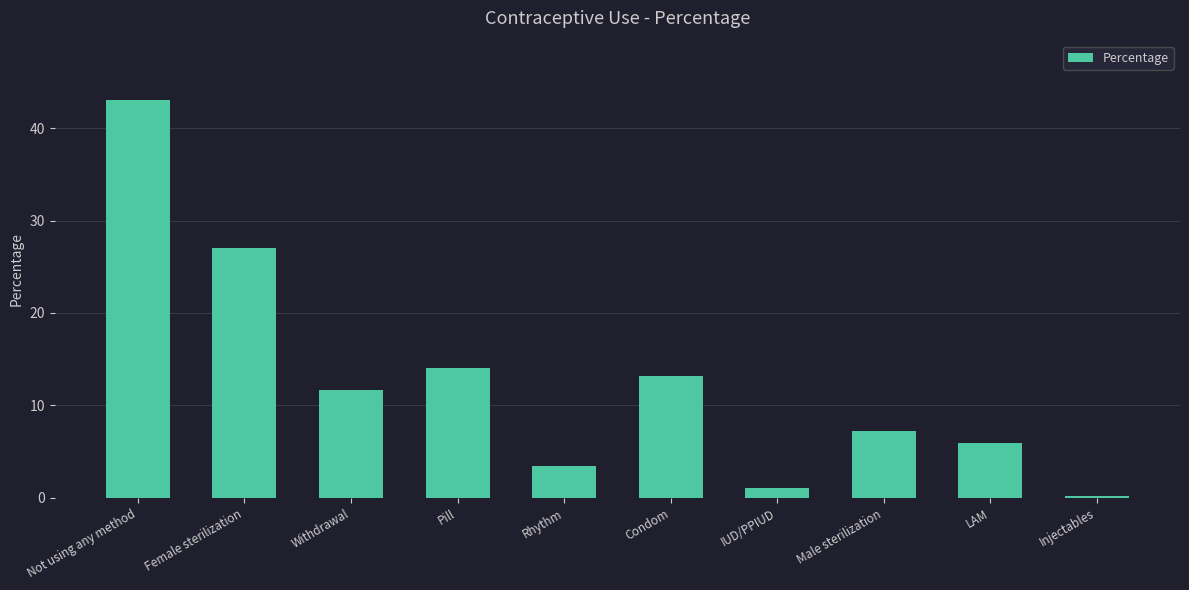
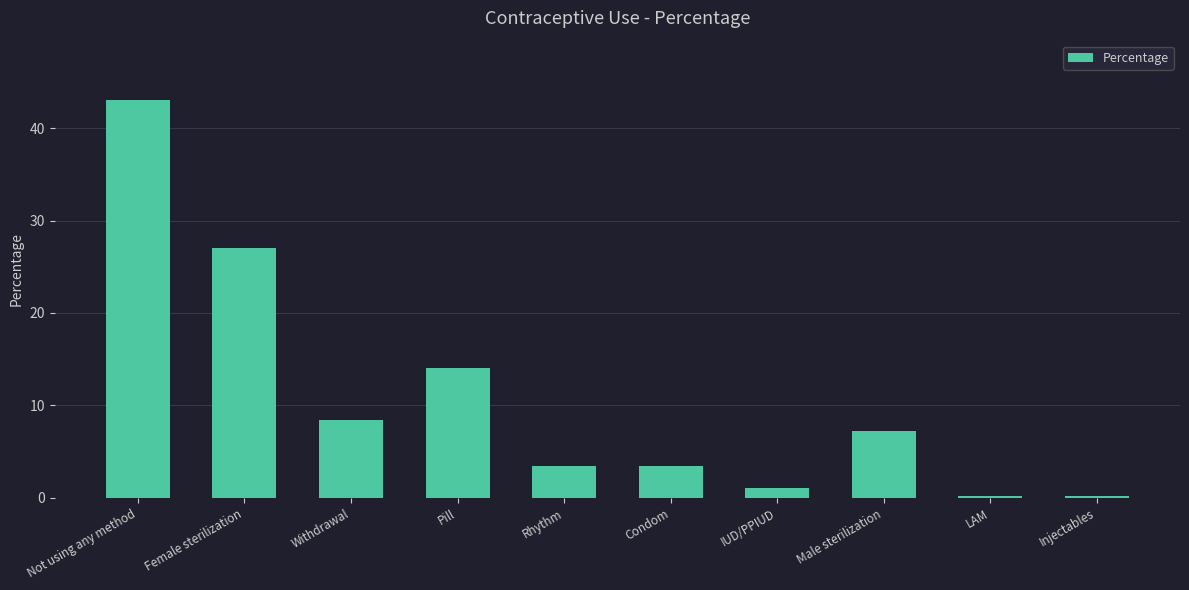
Withdrawal: 12 -> 8
Condom: 13 -> 3
LAM: 6 -> 0
